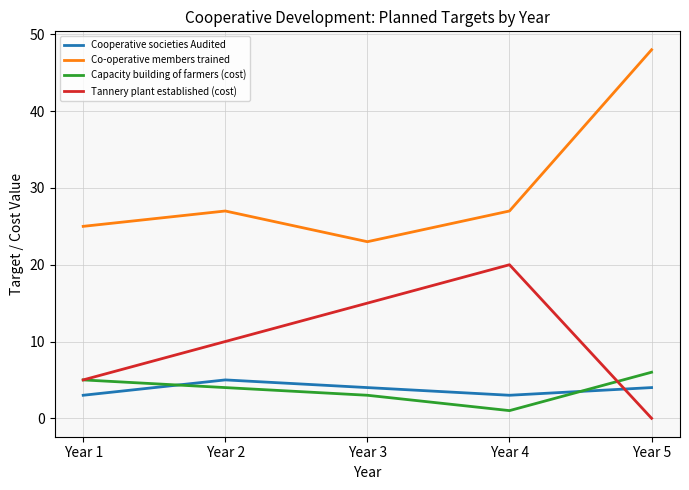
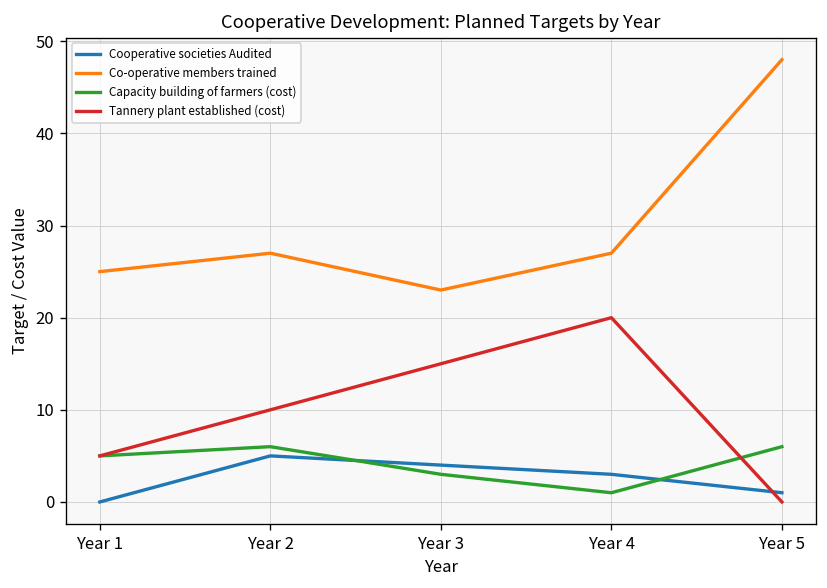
Cooperative societies Audited, Year 1: 3 -> 0
Capacity building of farmers (cost), Year 2: 4 -> 6
Cooperative societies Audited, Year 5: 4 -> 1
